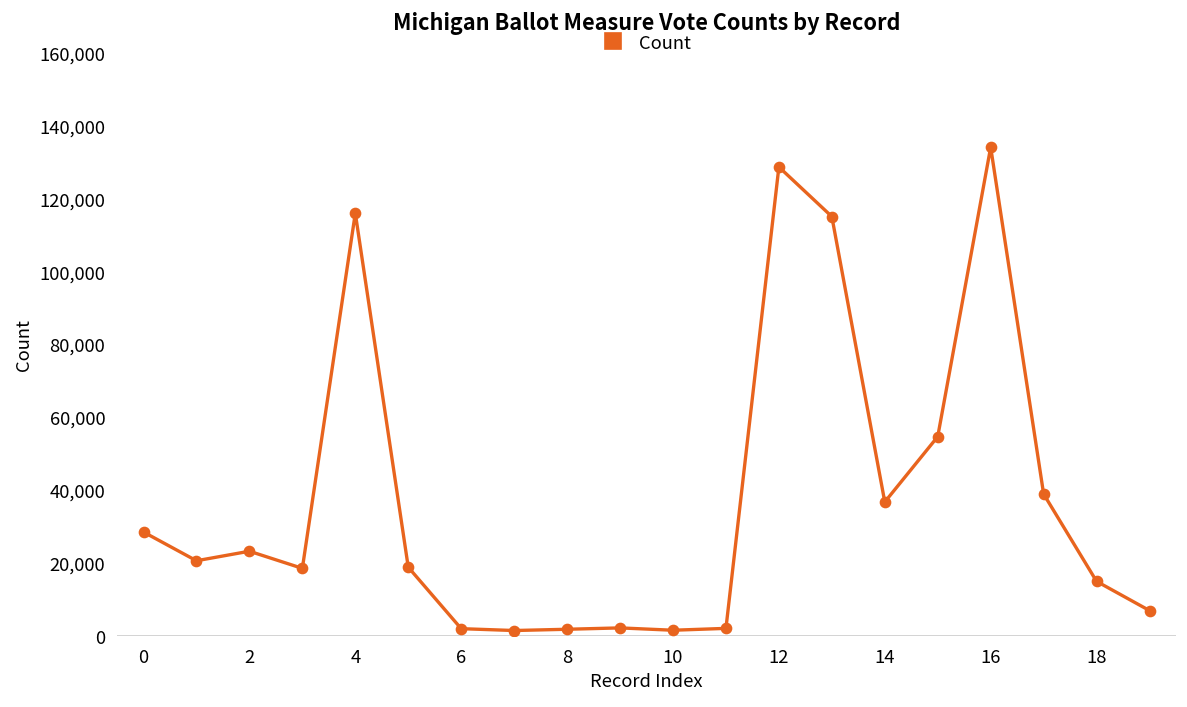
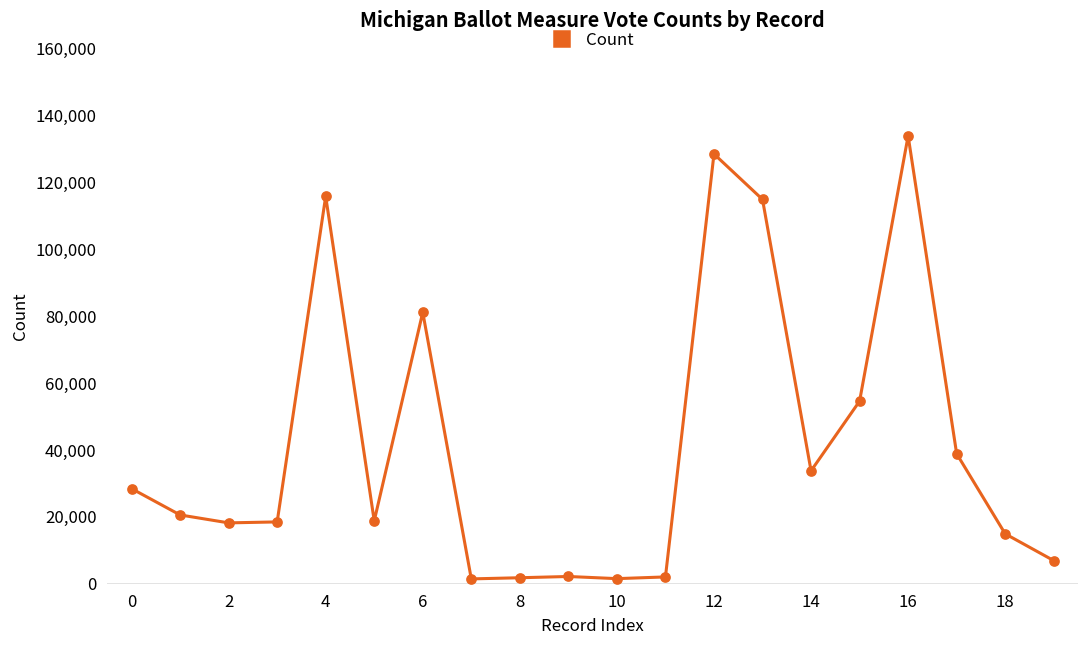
2: 23,000 -> 18,000
6: 2,000 -> 81,000
14: 37,000 -> 34,000
